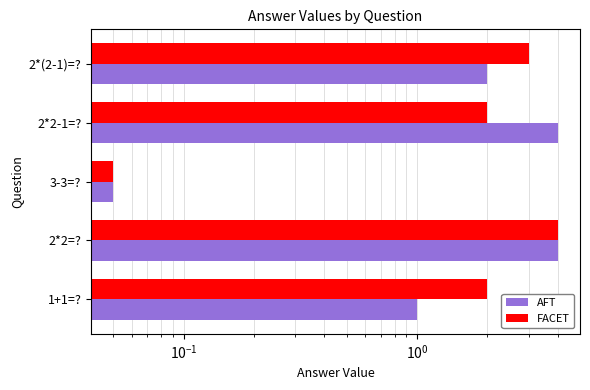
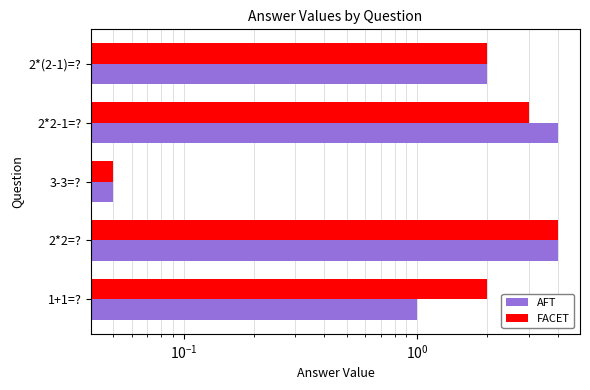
FACET, 2*(2-1)=?: 3 -> 2
FACET, 2*2-1=?: 2 -> 3
